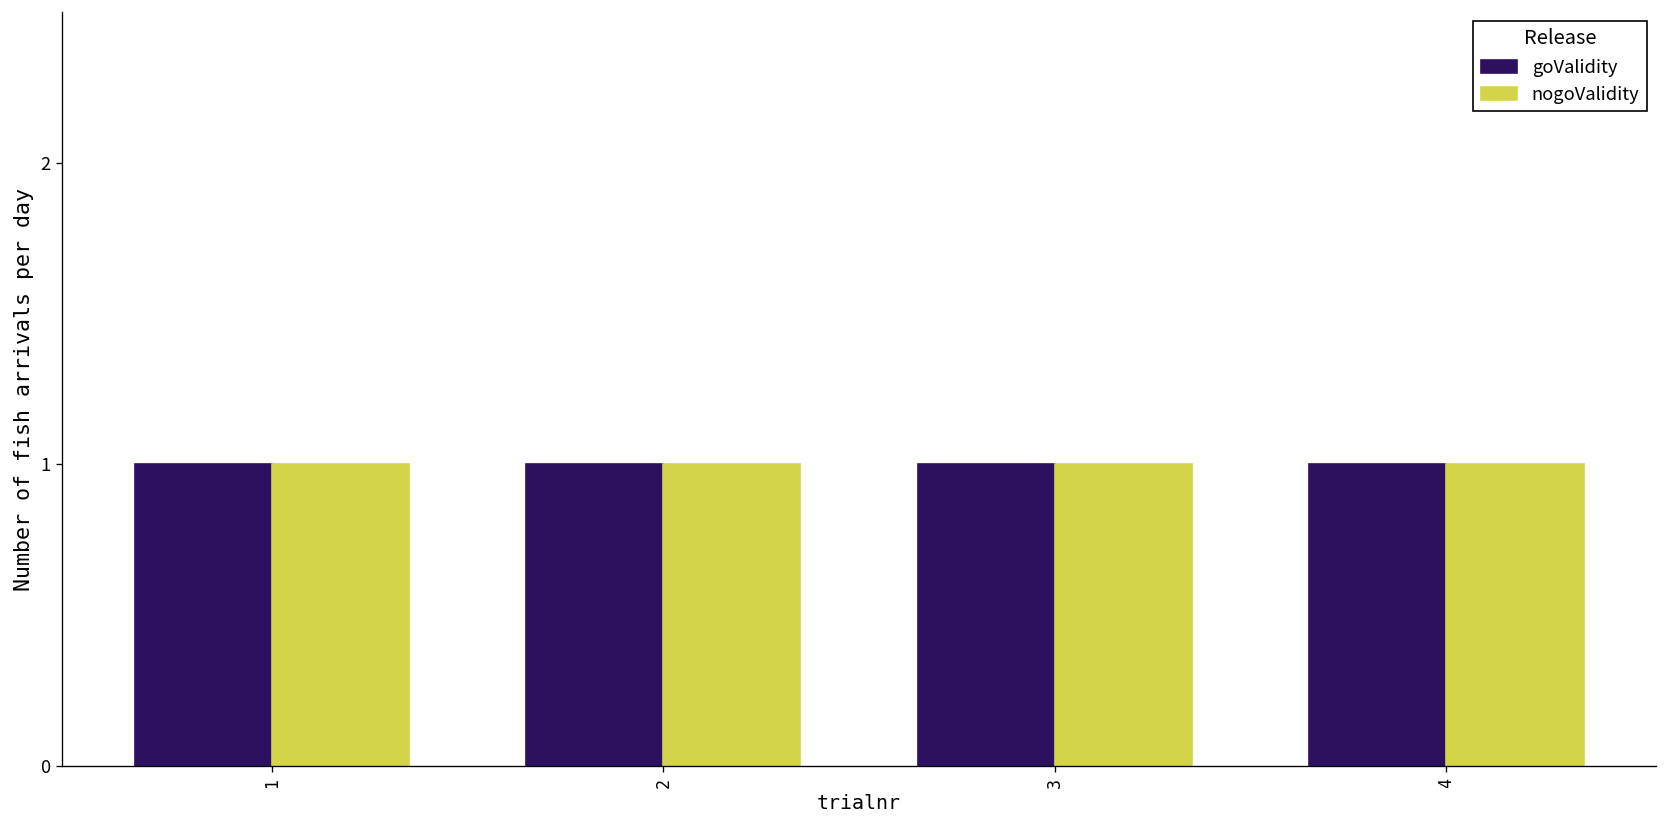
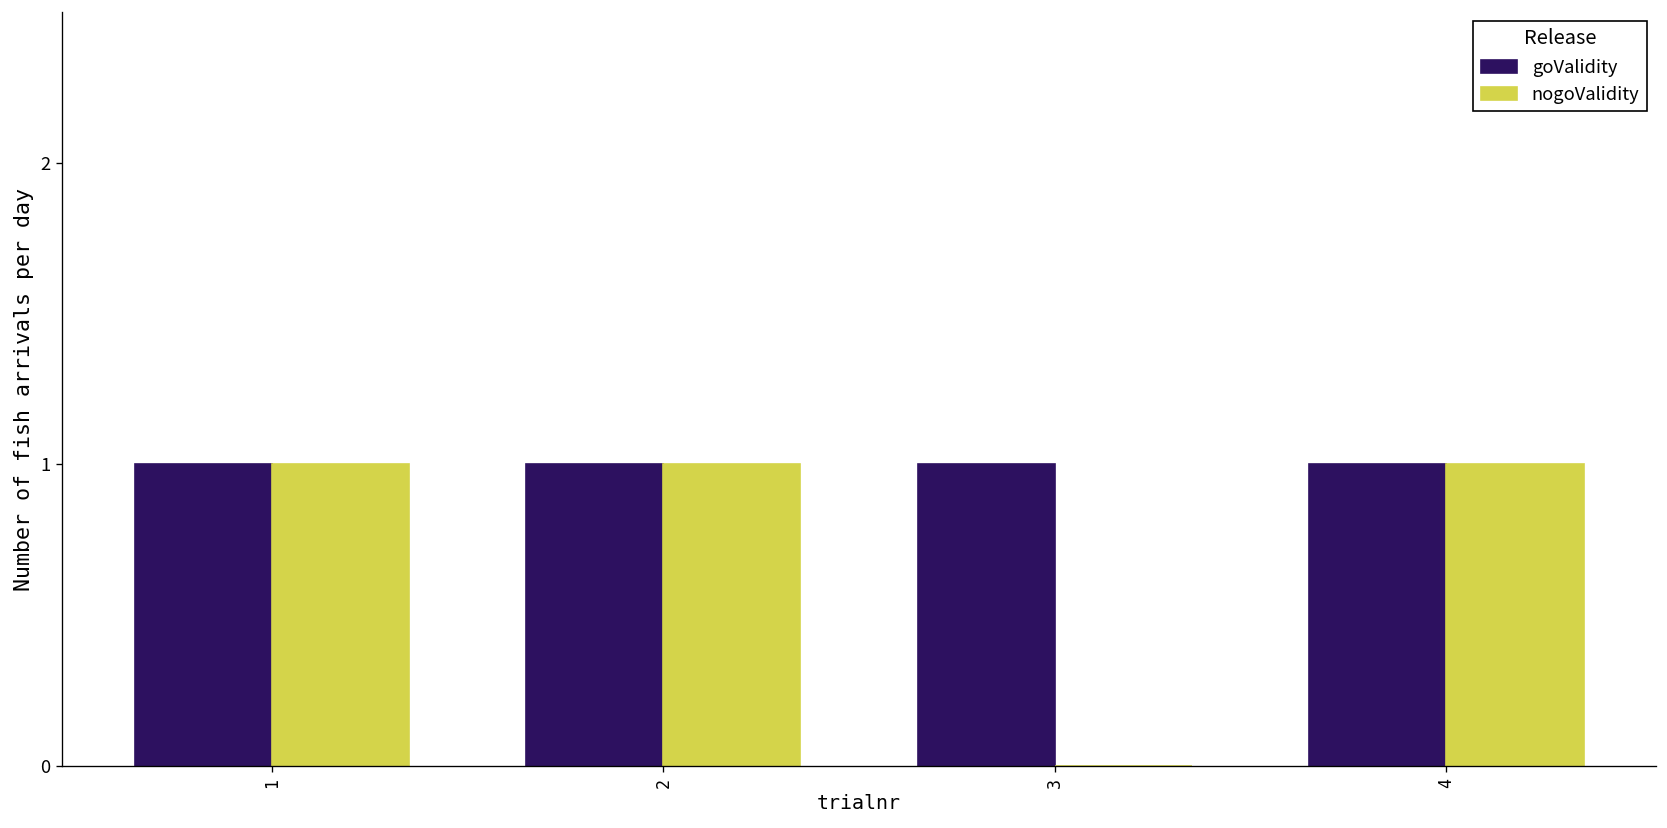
nogoValidity, 3: 1 -> 0
